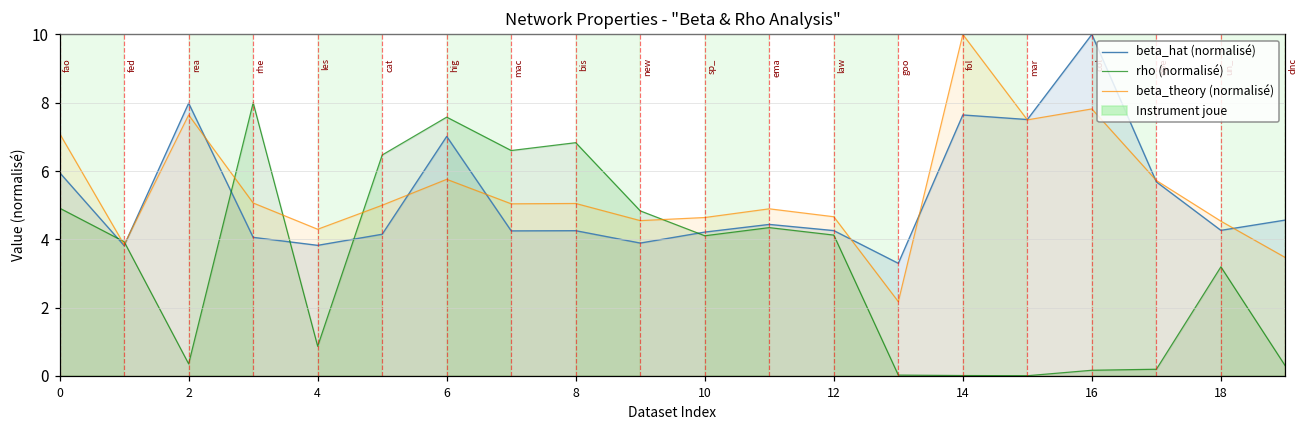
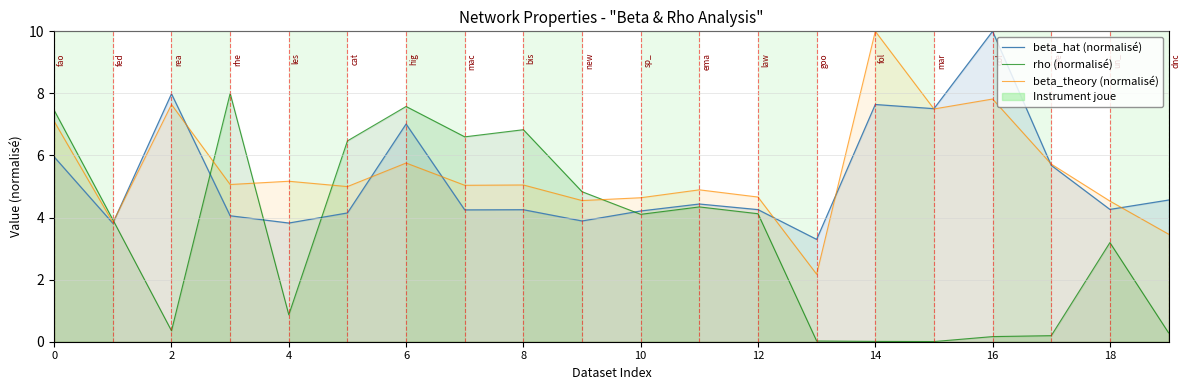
rho (normalisé), 0: 4.9 -> 7.5
beta_theory (normalisé), 4: 4.3 -> 5.2
